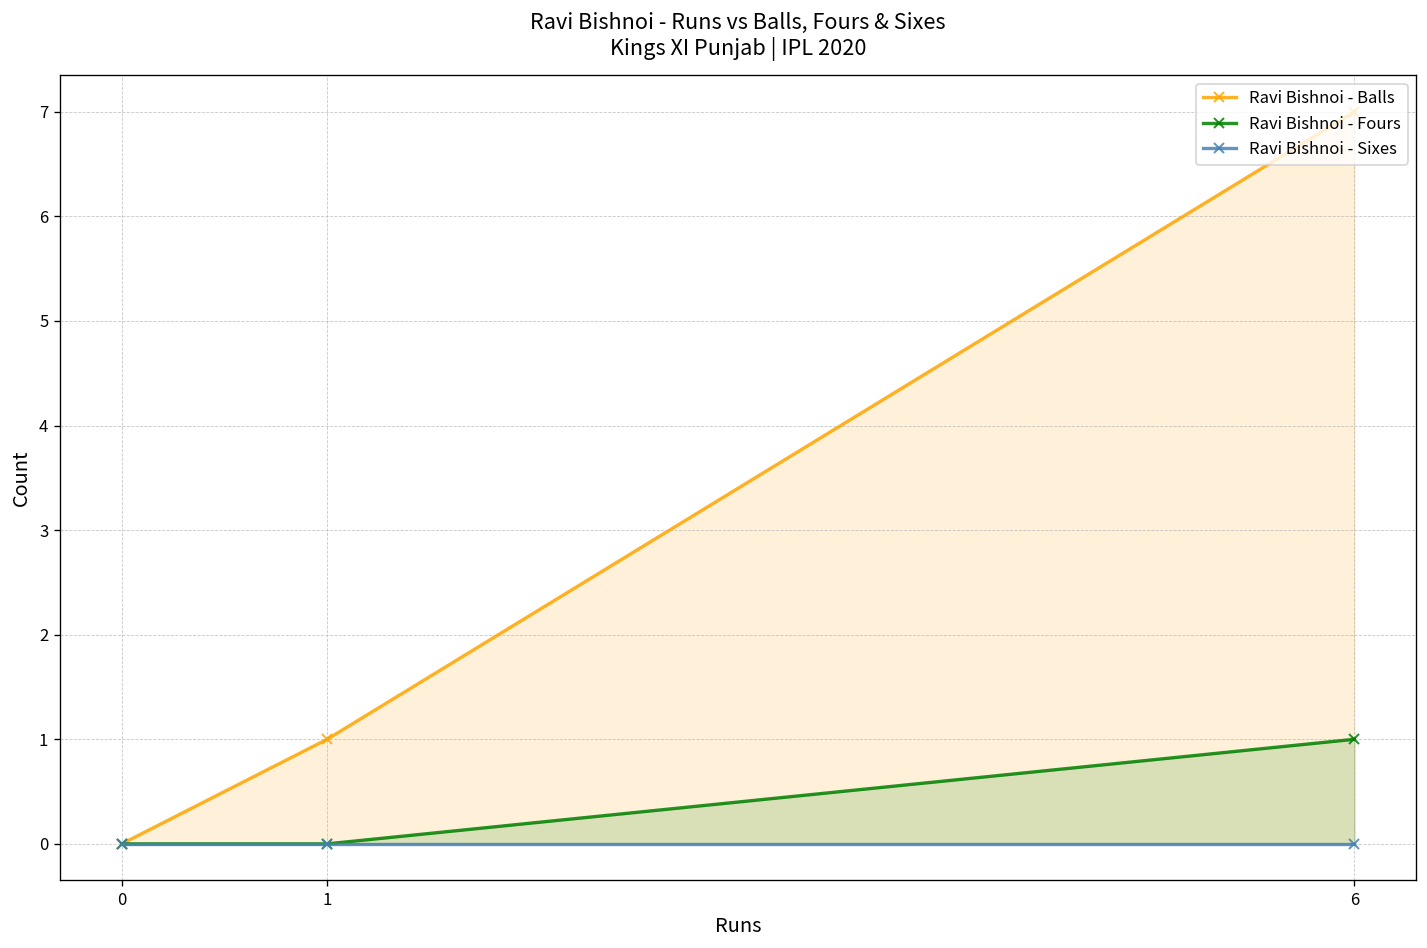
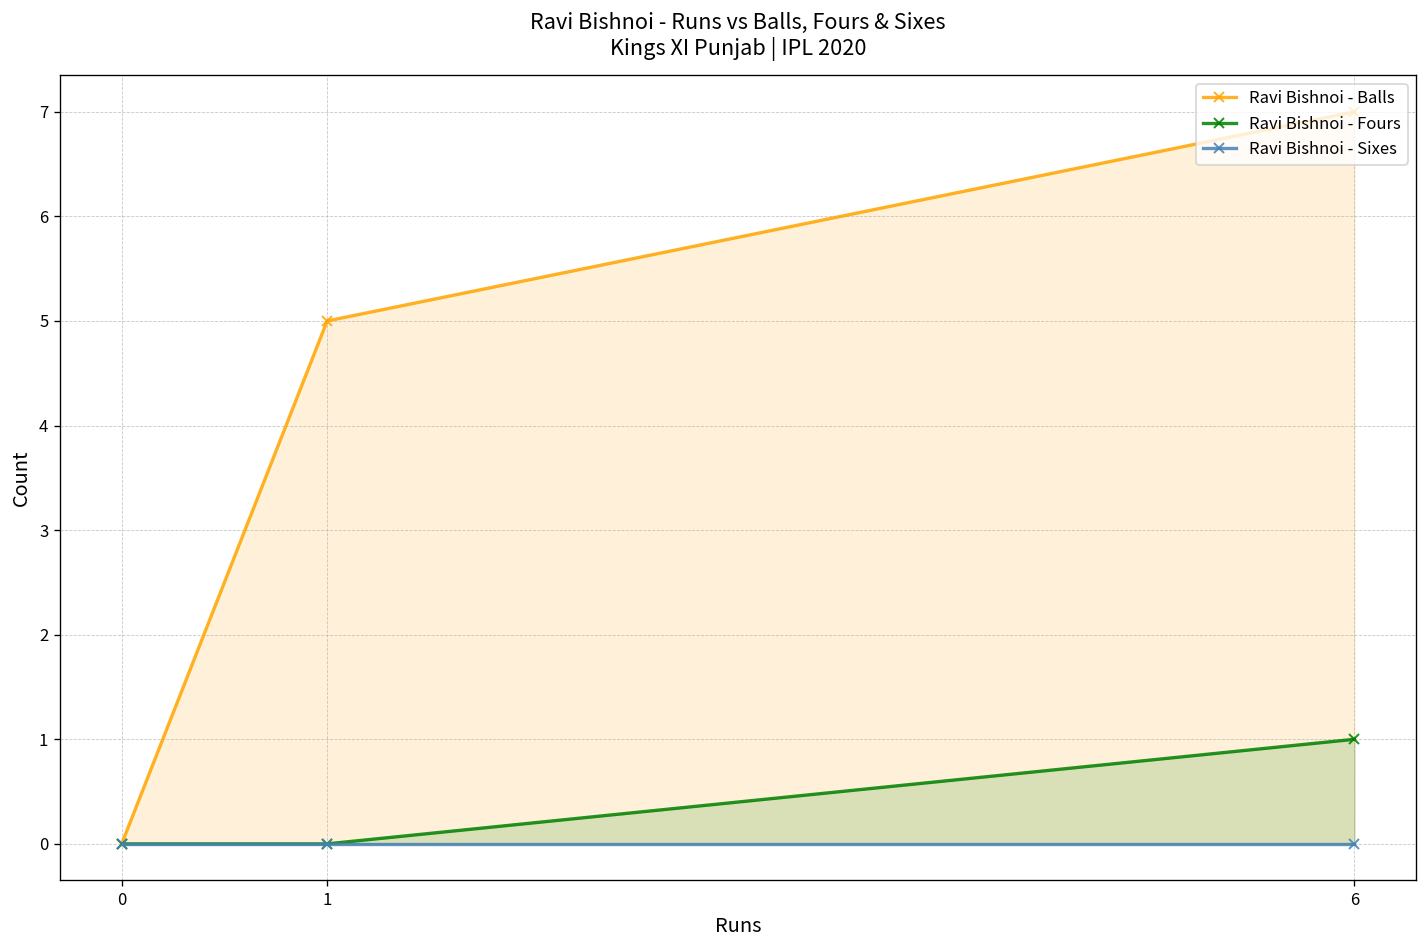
Ravi Bishnoi - Balls, 1: 1 -> 5
